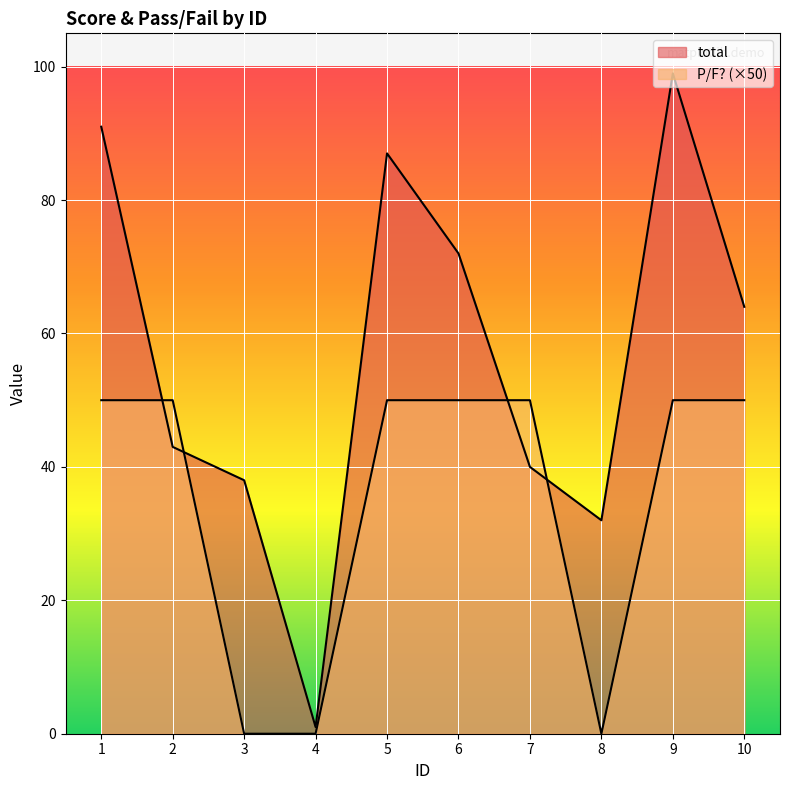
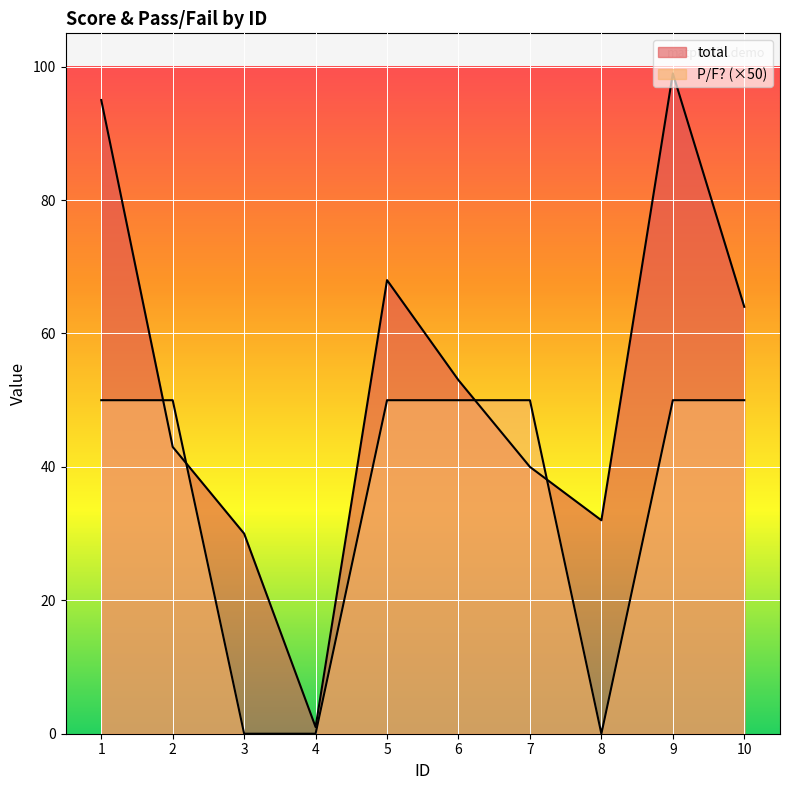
total, 1: 91 -> 95
total, 3: 38 -> 30
total, 5: 87 -> 68
total, 6: 72 -> 53
